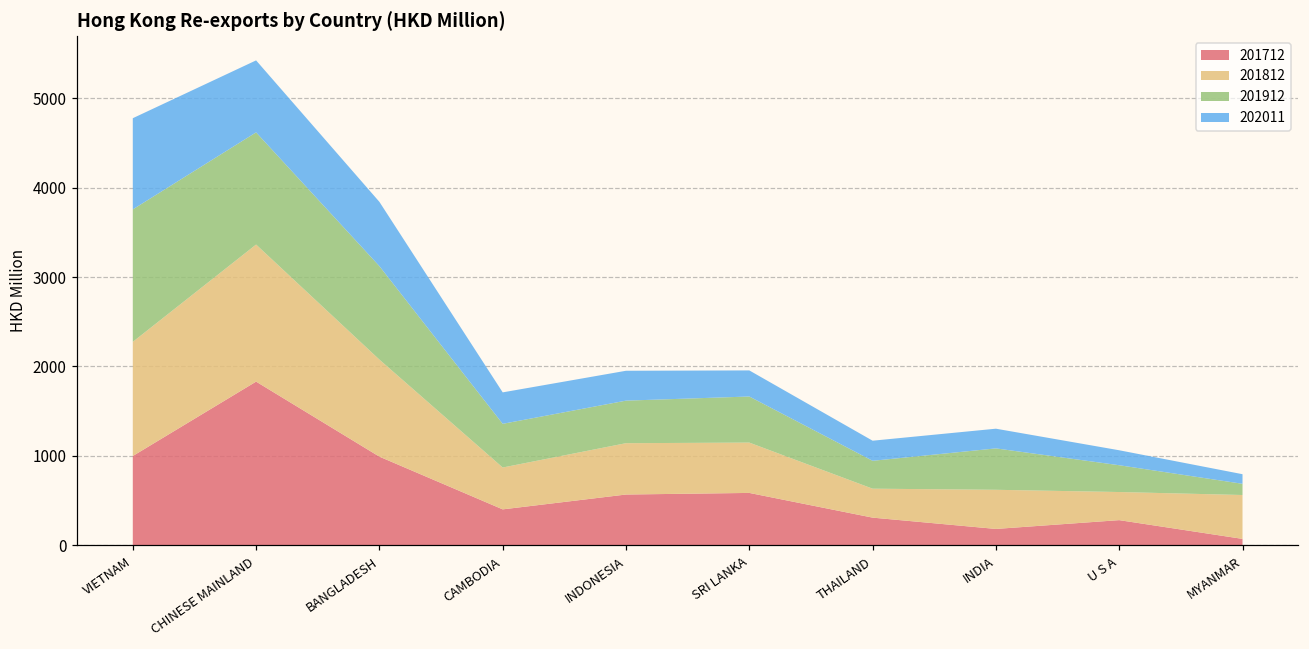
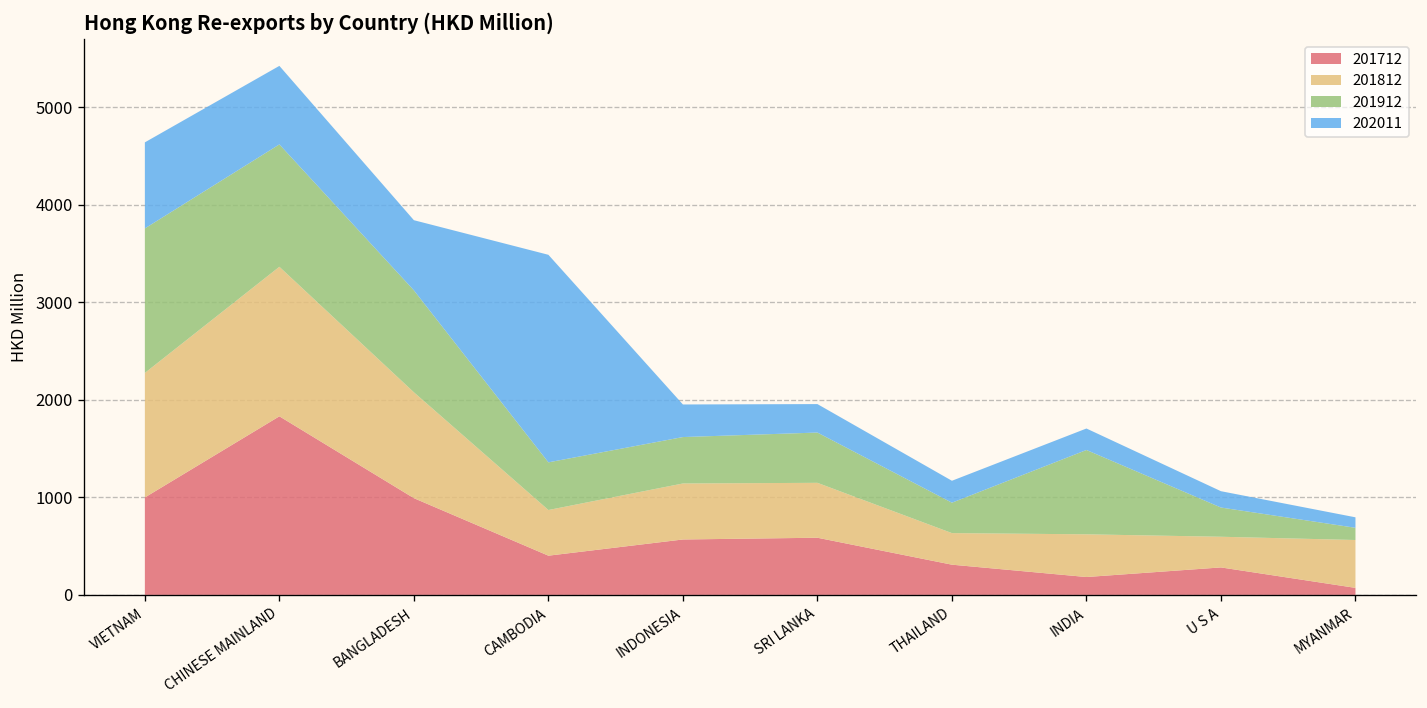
202011, VIETNAM: 1000 -> 900
202011, CAMBODIA: 400 -> 2100
201912, INDIA: 500 -> 900
